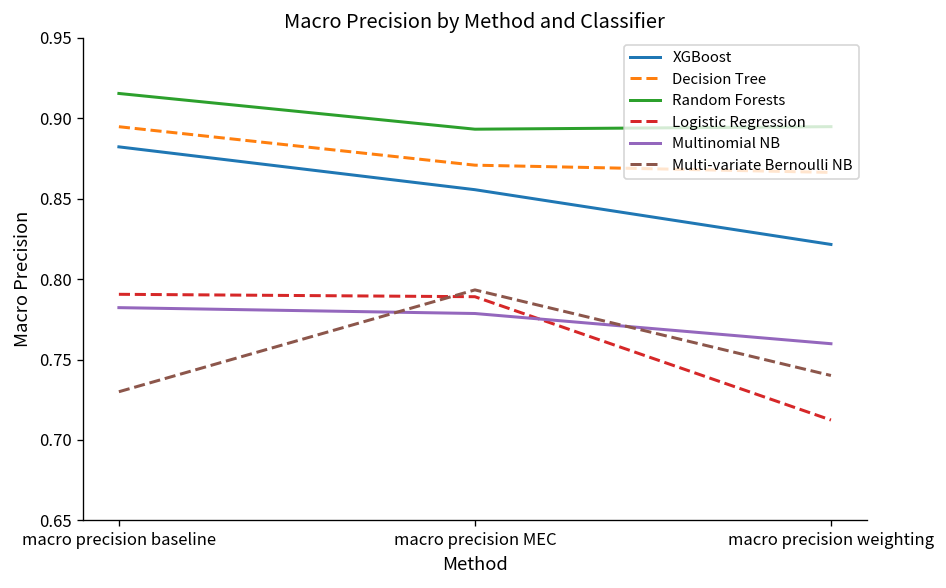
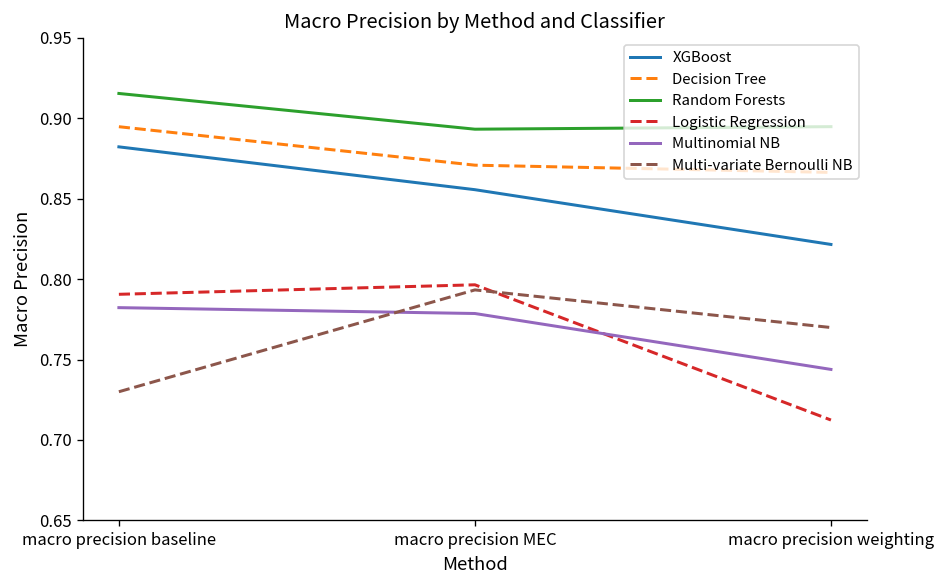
Logistic Regression, macro precision MEC: 0.789 -> 0.796
Multinomial NB, macro precision weighting: 0.760 -> 0.744
Multi-variate Bernoulli NB, macro precision weighting: 0.740 -> 0.770
